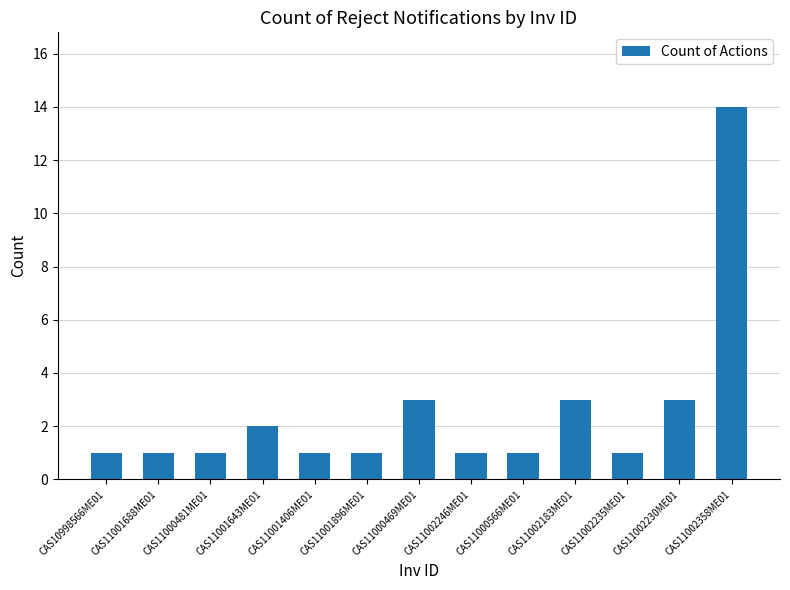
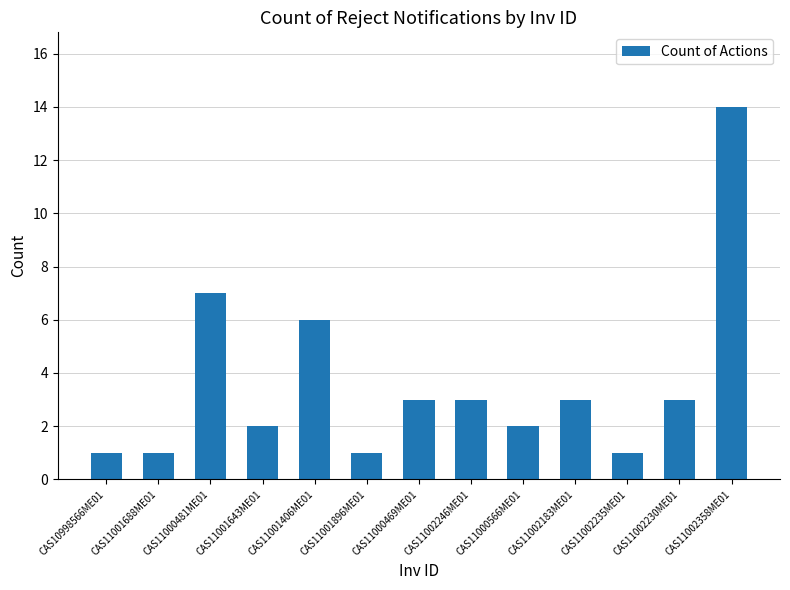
CAS11000481ME01: 1 -> 7
CAS11001406ME01: 1 -> 6
CAS11002246ME01: 1 -> 3
CAS11000566ME01: 1 -> 2
